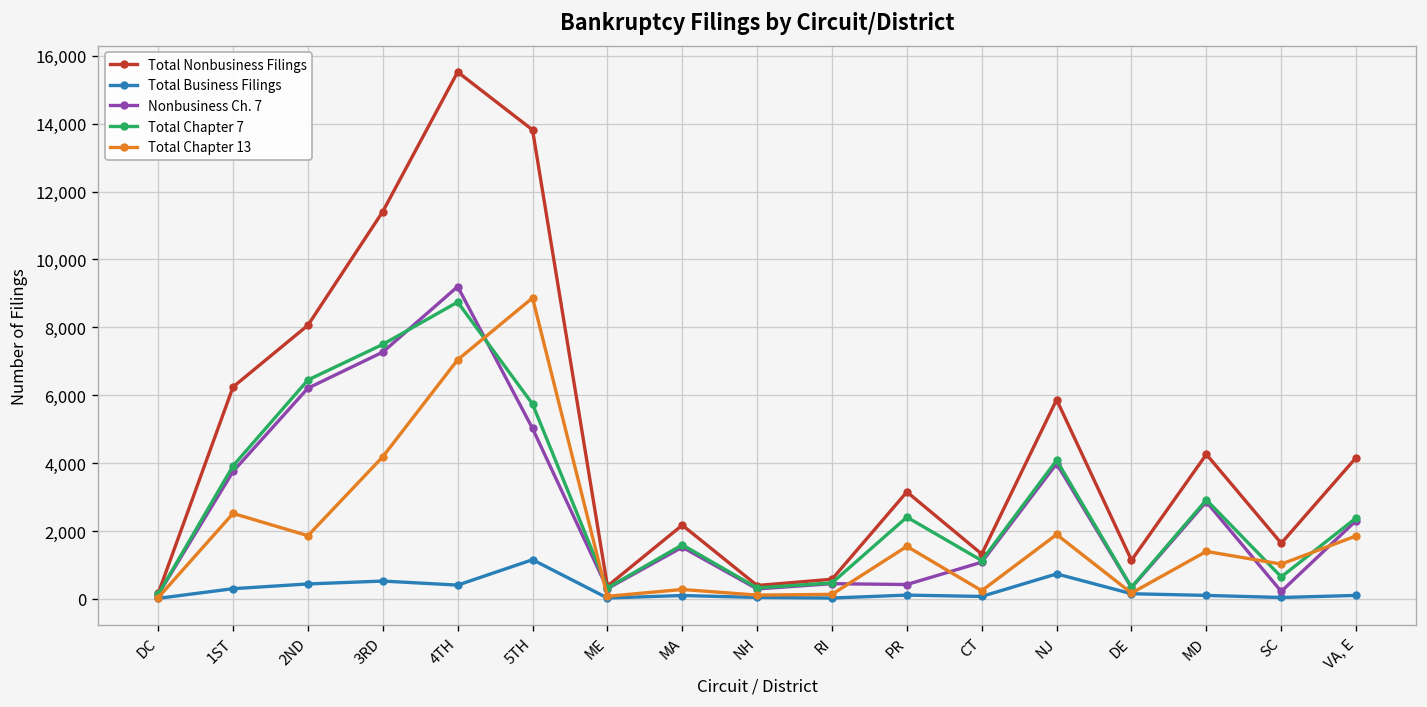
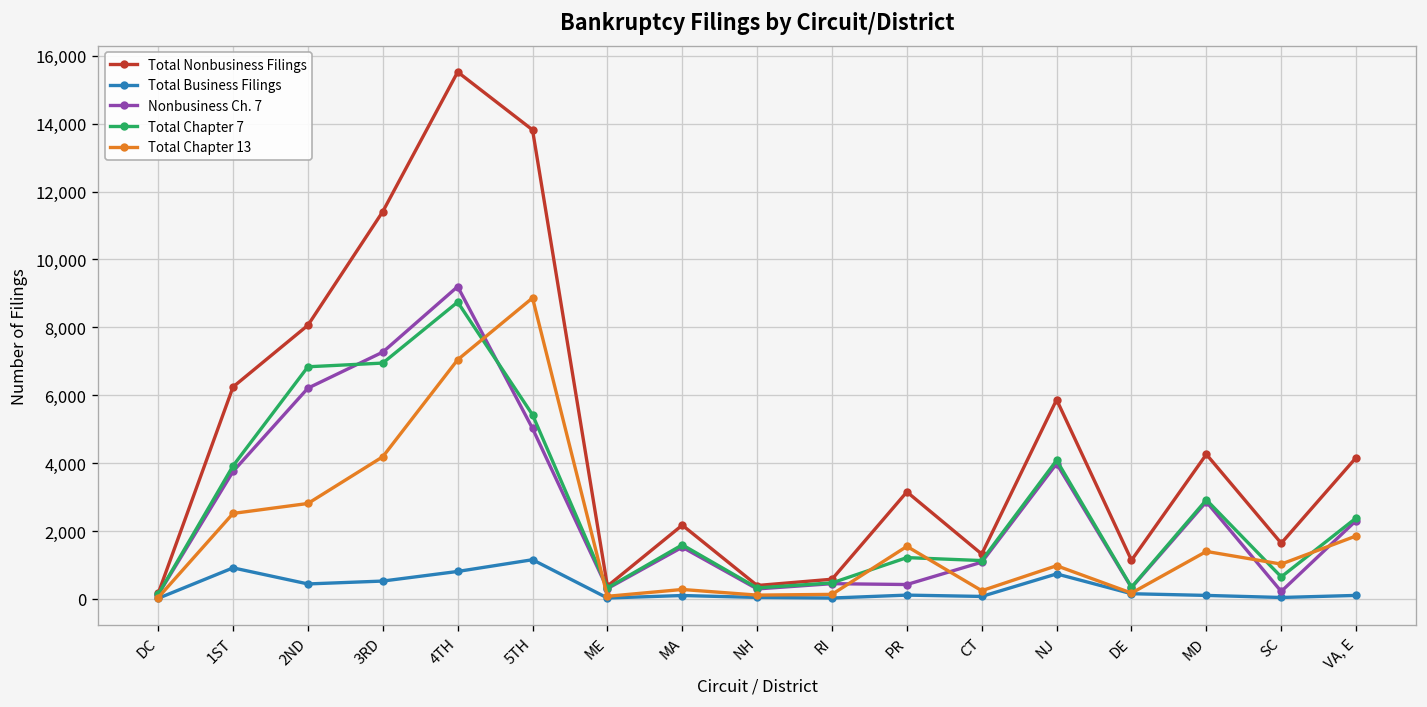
Total Business Filings, 1ST: 300 -> 900
Total Chapter 7, 2ND: 6,400 -> 6,800
Total Chapter 13, 2ND: 1,900 -> 2,800
Total Chapter 7, 3RD: 7,500 -> 6,900
Total Business Filings, 4TH: 400 -> 800
Total Chapter 7, 5TH: 5,700 -> 5,400
Total Chapter 7, PR: 2,400 -> 1,200
Total Chapter 13, NJ: 1,900 -> 1,000
